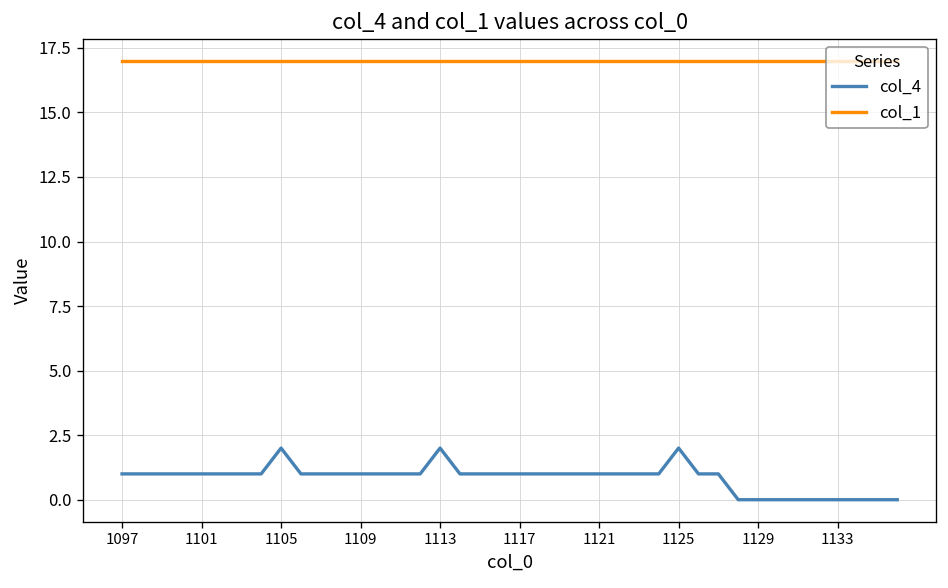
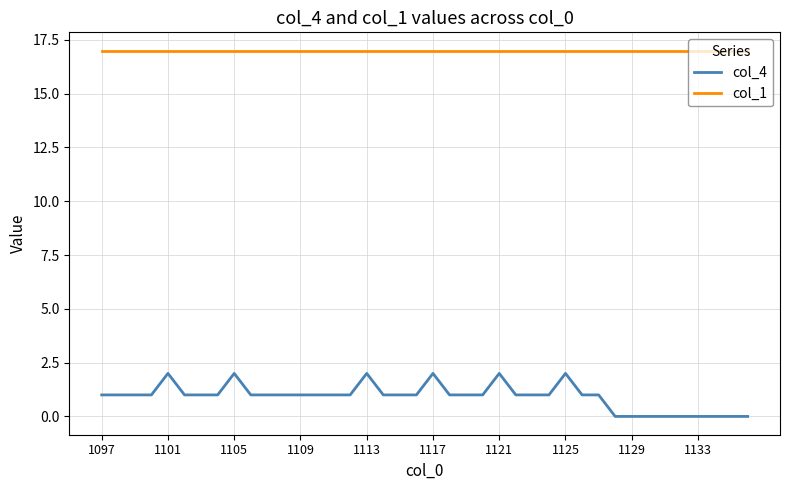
col_4, 1101: 1 -> 2
col_4, 1117: 1 -> 2
col_4, 1121: 1 -> 2
